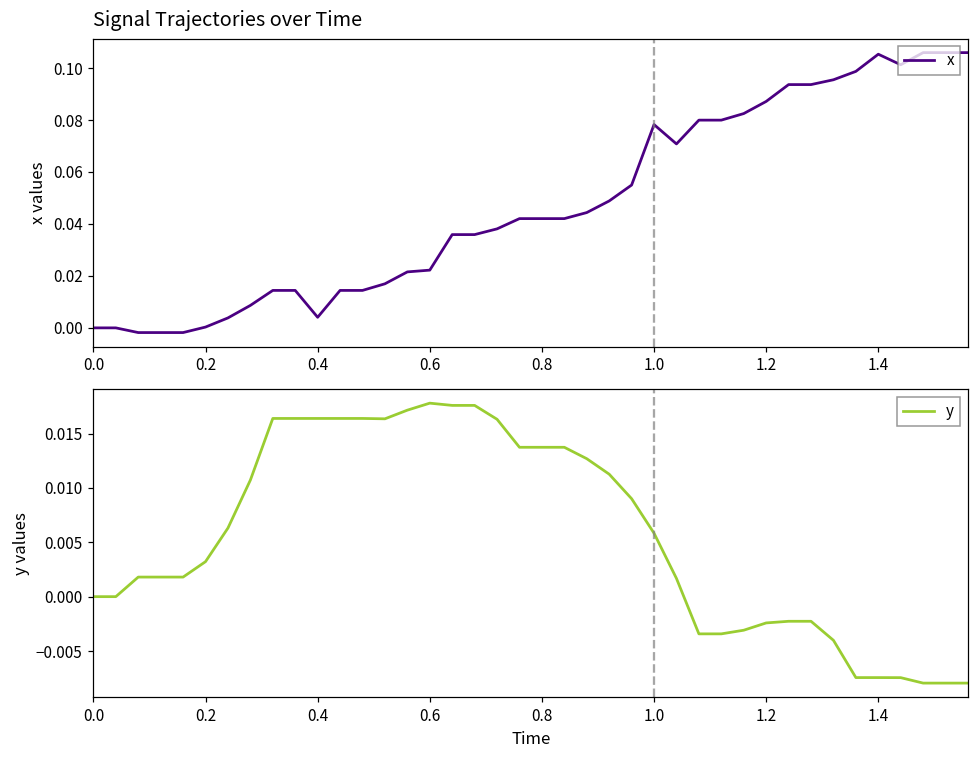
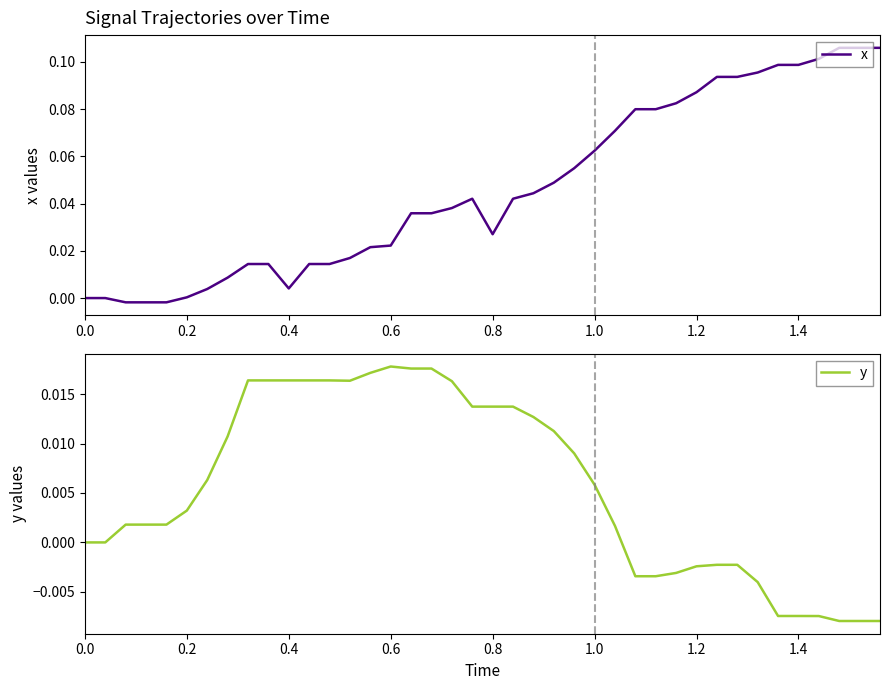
Signal Trajectories over Time, 0.8: 0.042 -> 0.027
Signal Trajectories over Time, 1.0: 0.078 -> 0.062
Signal Trajectories over Time, 1.4: 0.105 -> 0.099
